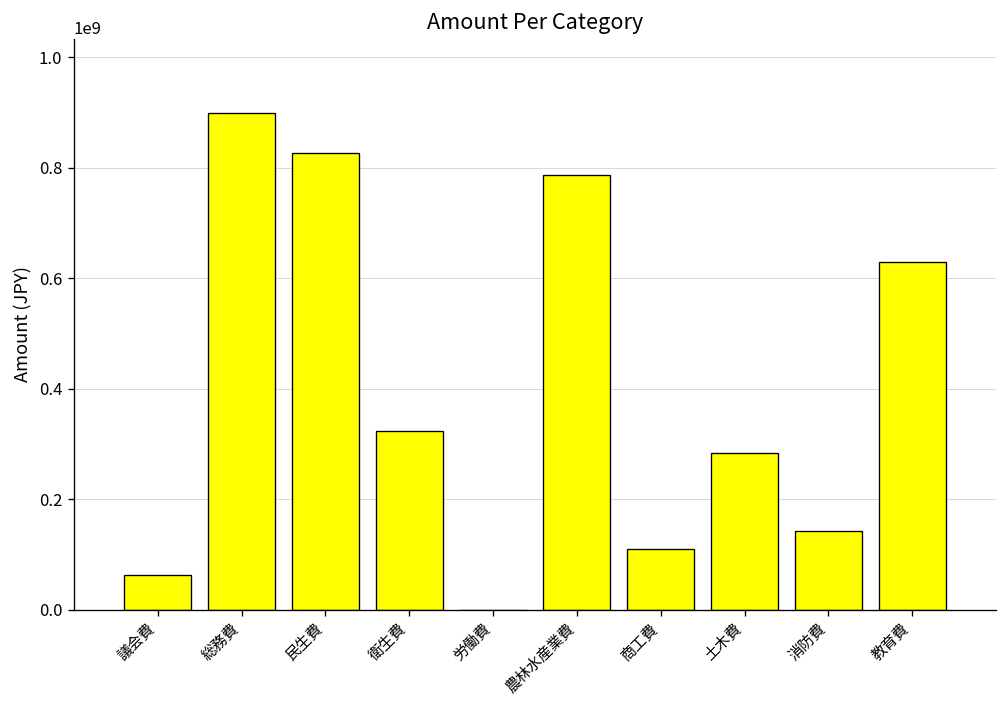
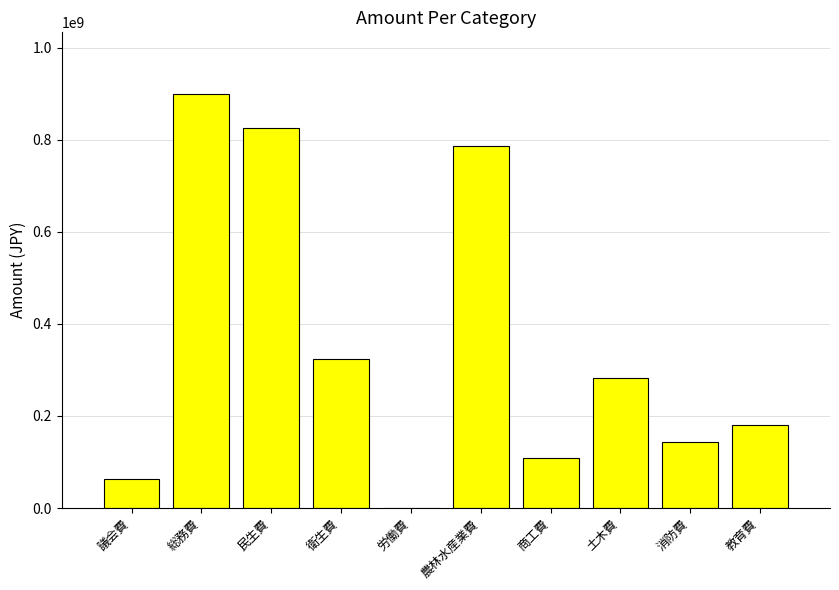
教育費: 630000000 -> 180000000
